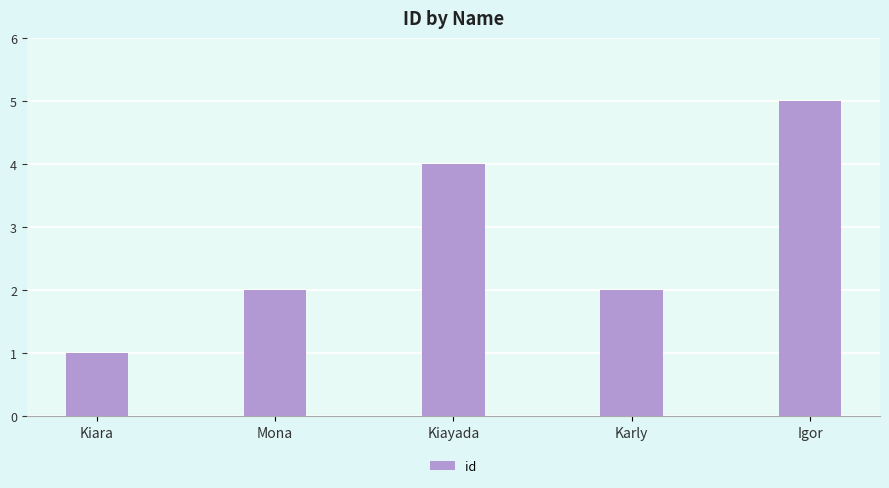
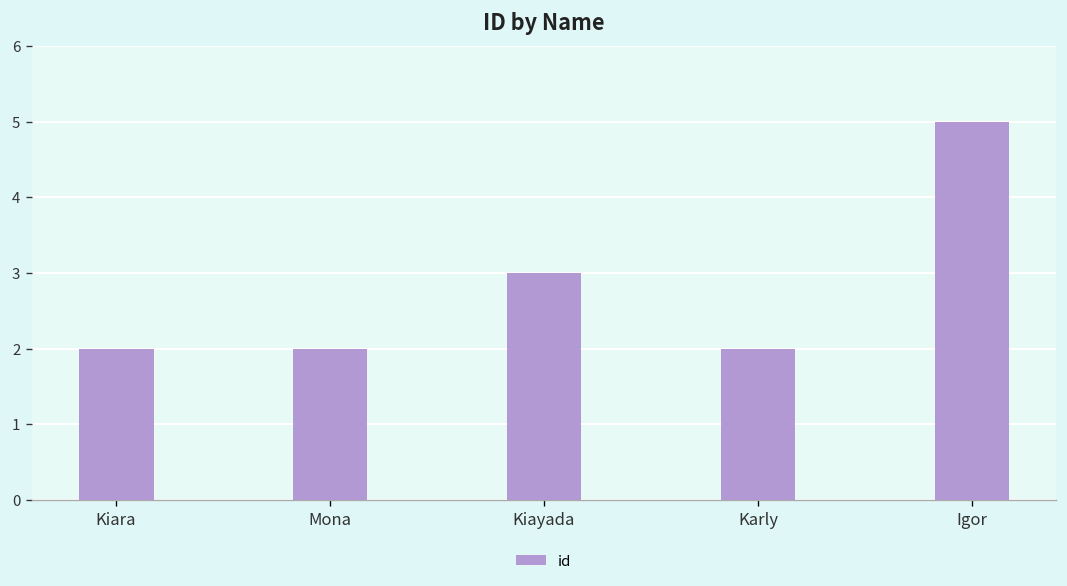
Kiara: 1 -> 2
Kiayada: 4 -> 3
